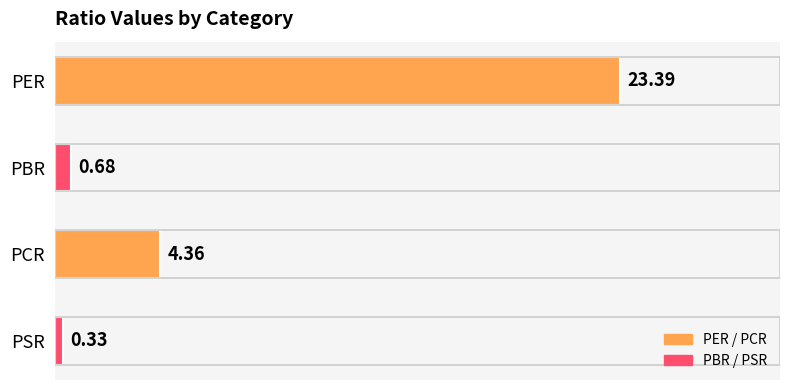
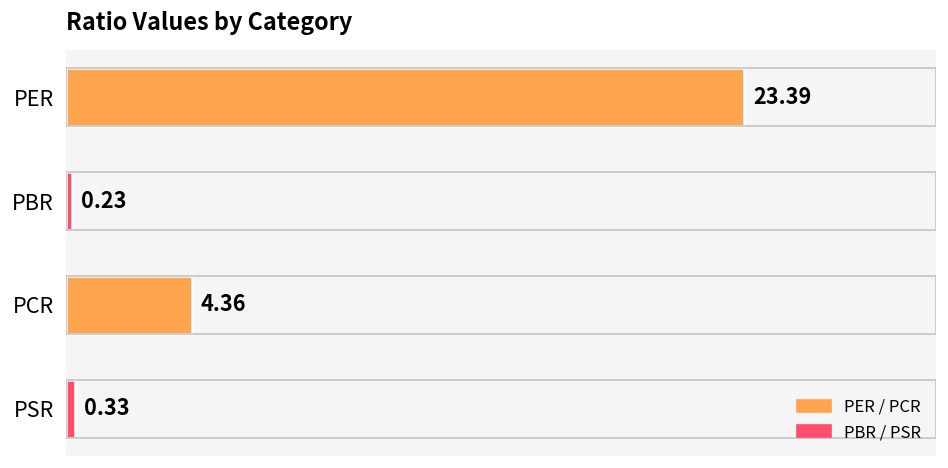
PBR: 0.68 -> 0.23
